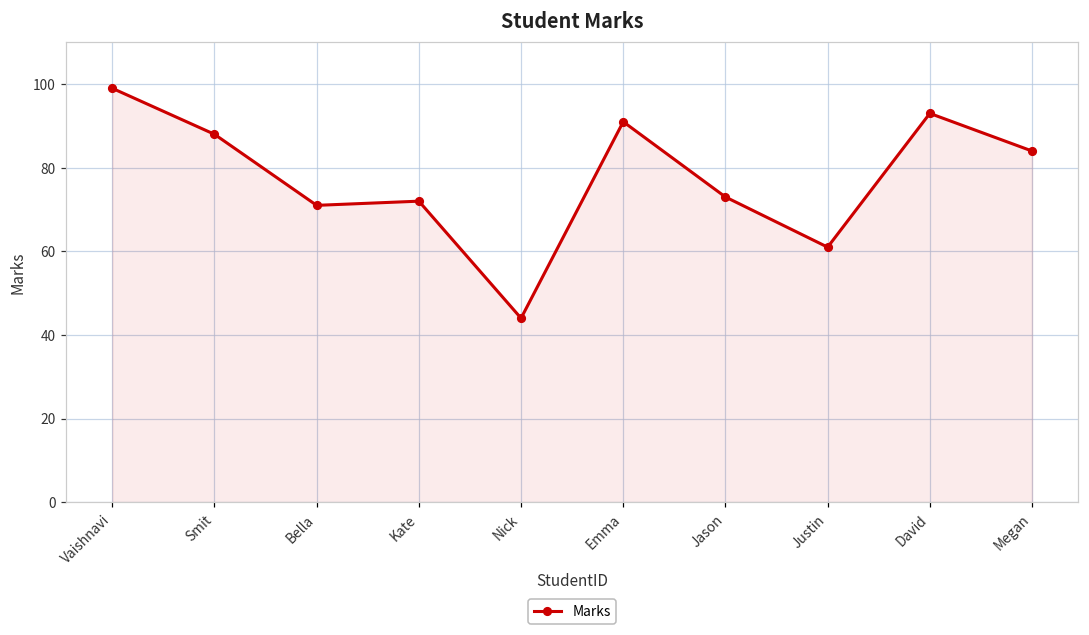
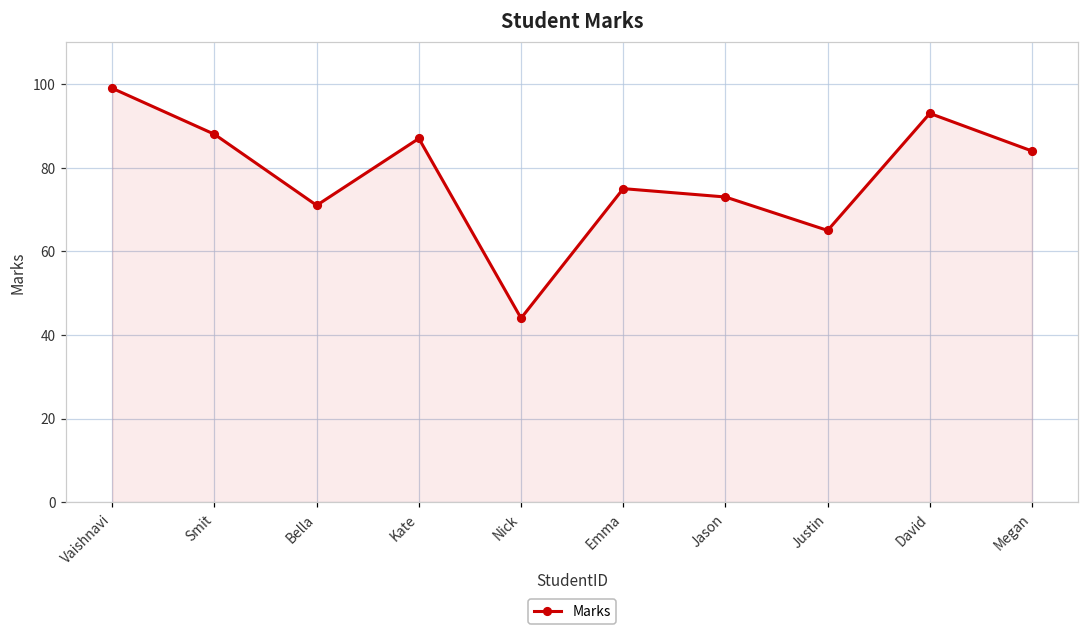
Kate: 72 -> 87
Emma: 91 -> 75
Justin: 61 -> 65
